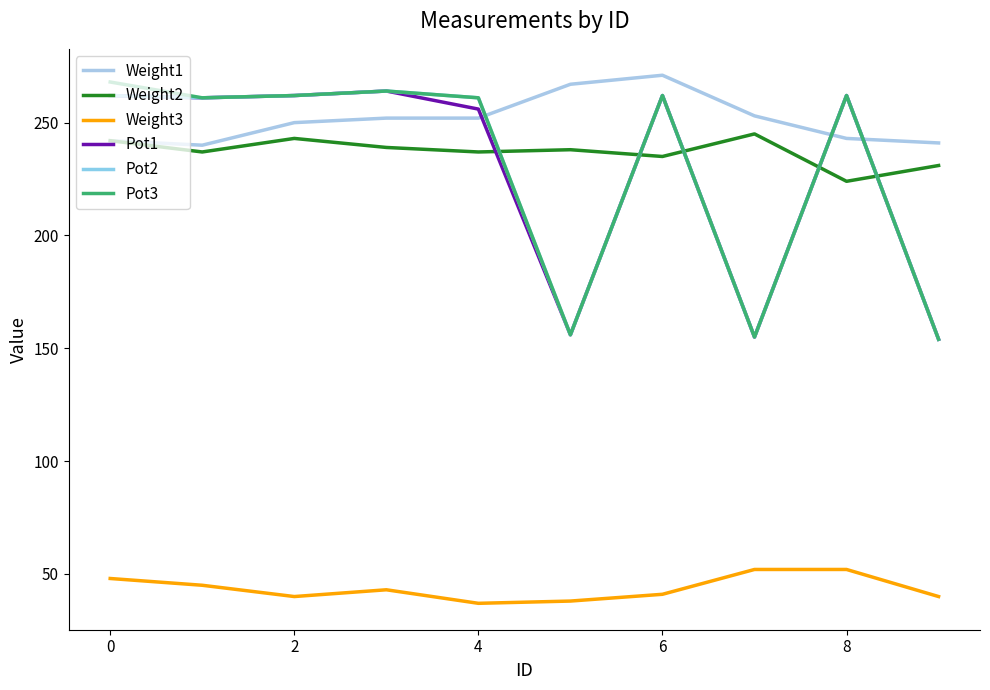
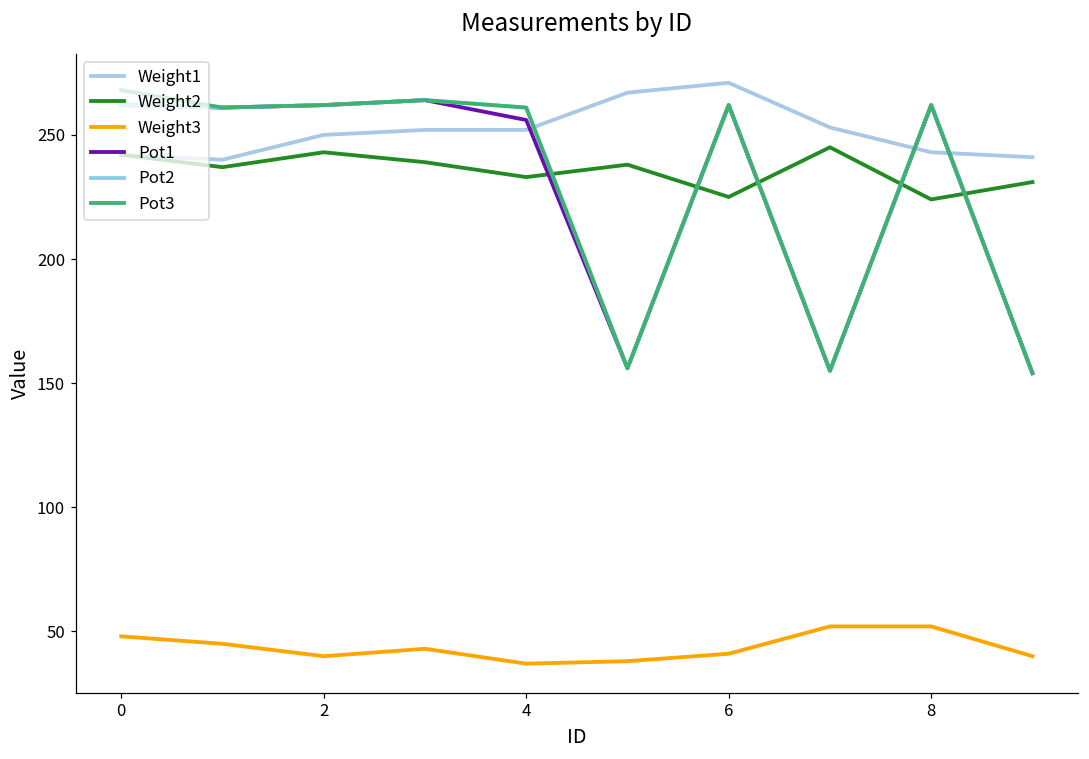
Weight2, 4: 237 -> 233
Weight2, 6: 235 -> 225
